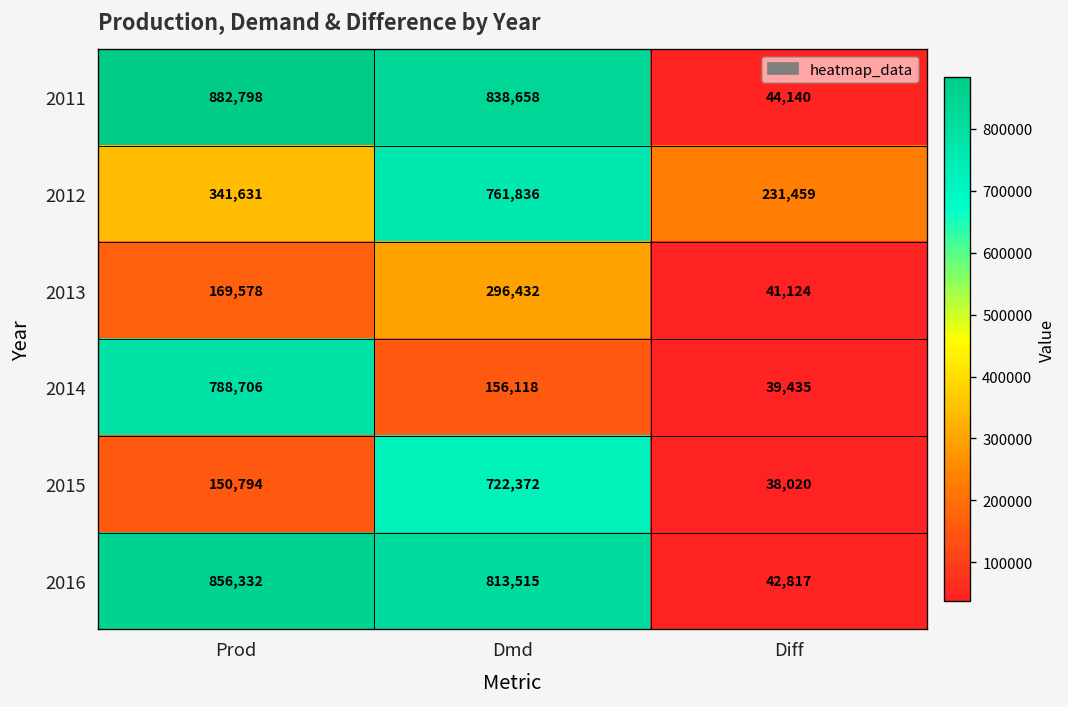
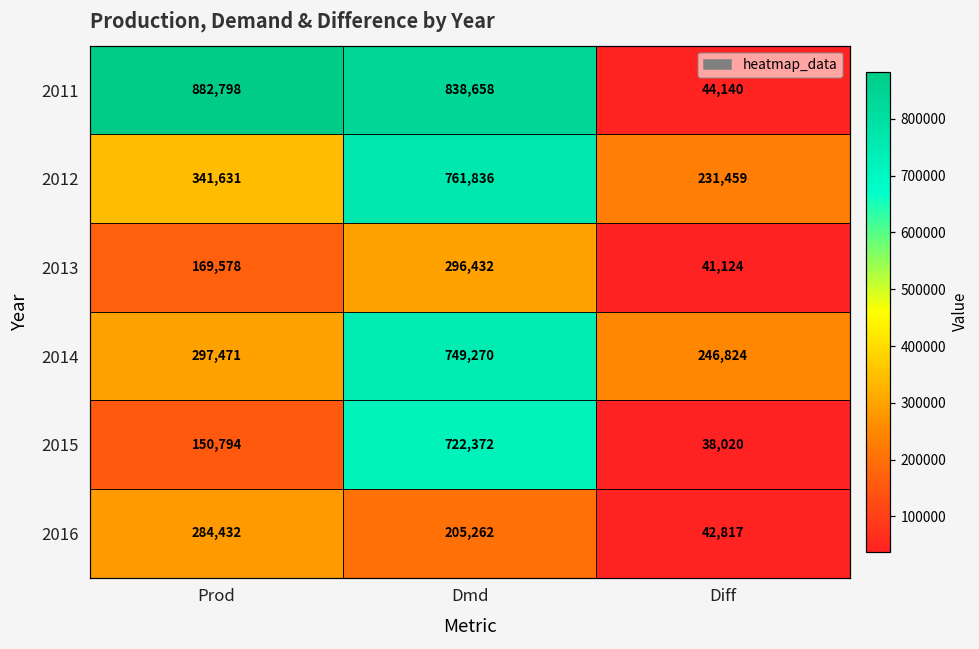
2014, Prod: 788,706 -> 297,471
2014, Dmd: 156,118 -> 749,270
2014, Diff: 39,435 -> 246,824
2016, Prod: 856,332 -> 284,432
2016, Dmd: 813,515 -> 205,262
